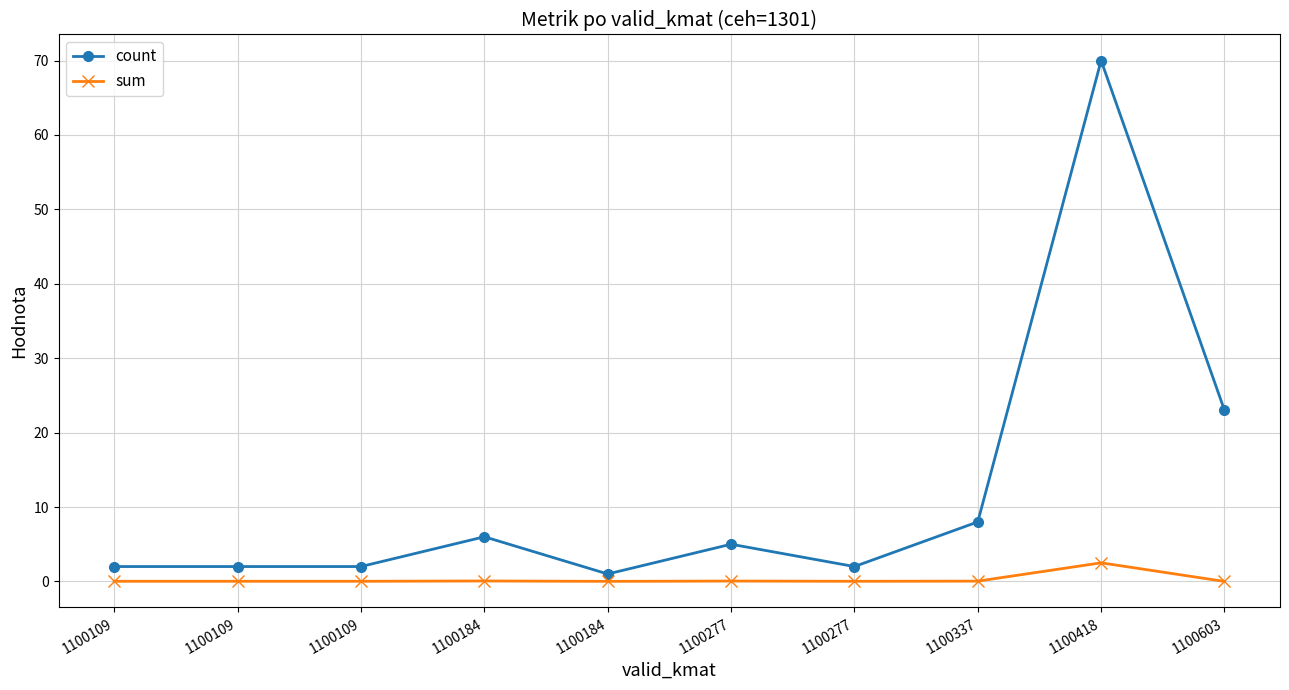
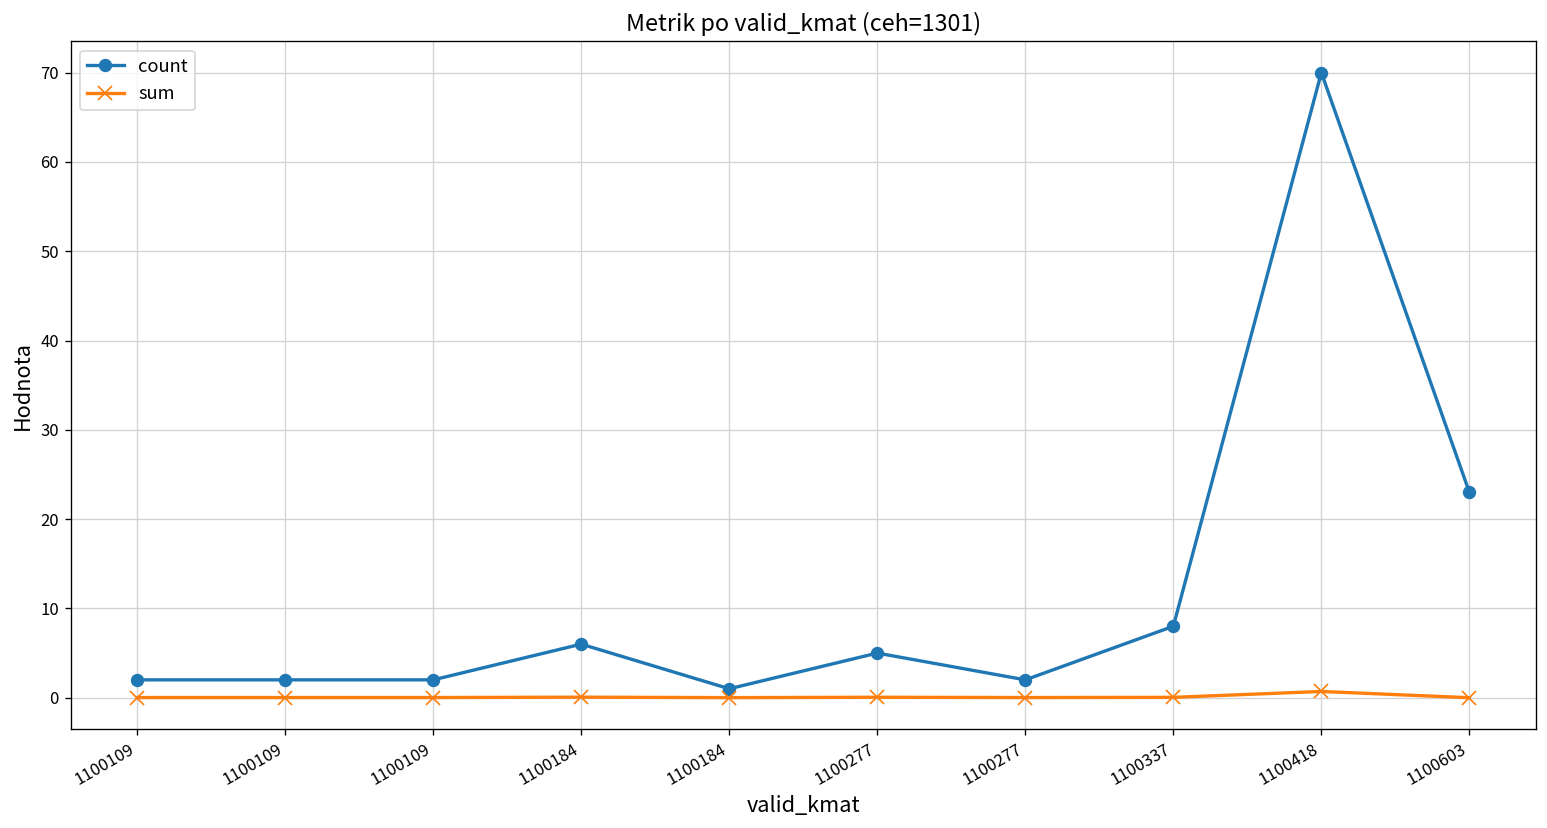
sum, 1100418: 3 -> 1
